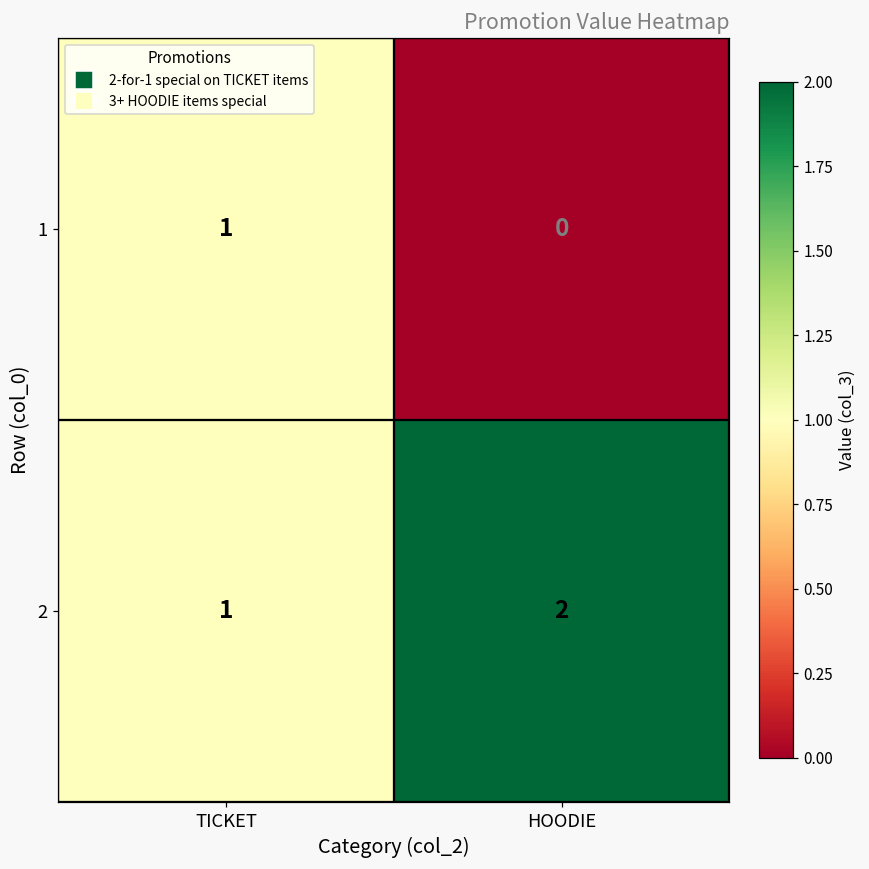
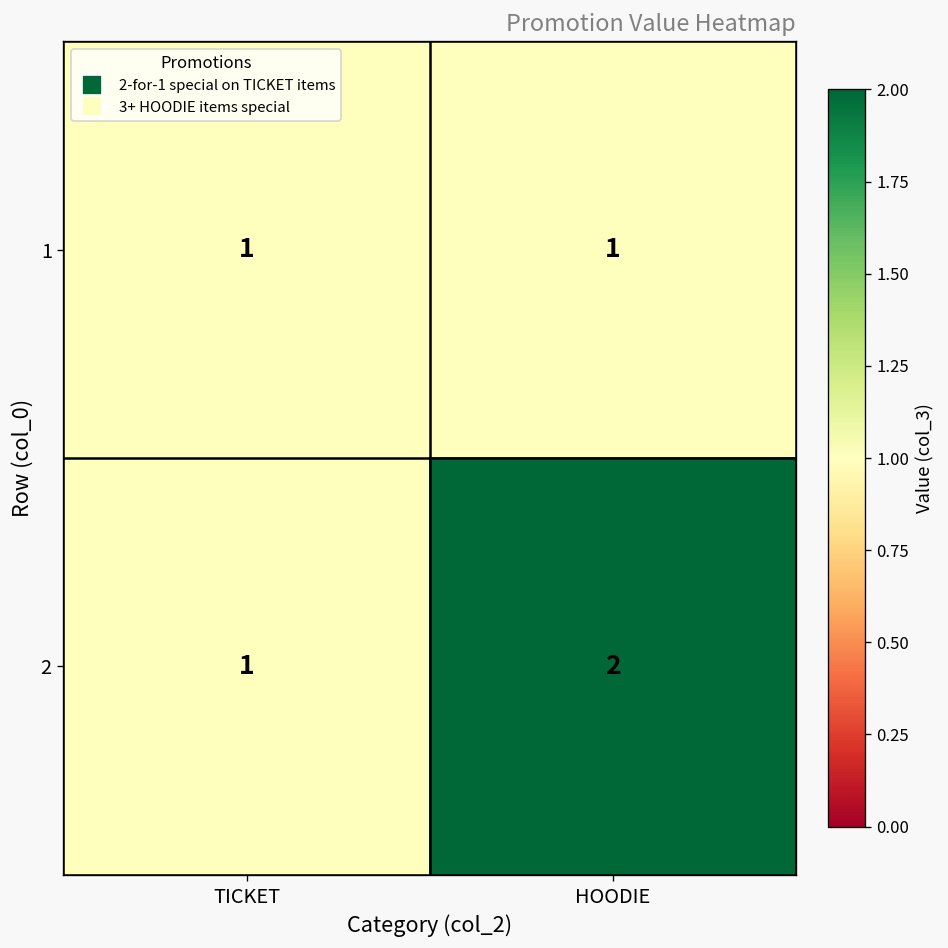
1, HOODIE: 0 -> 1
